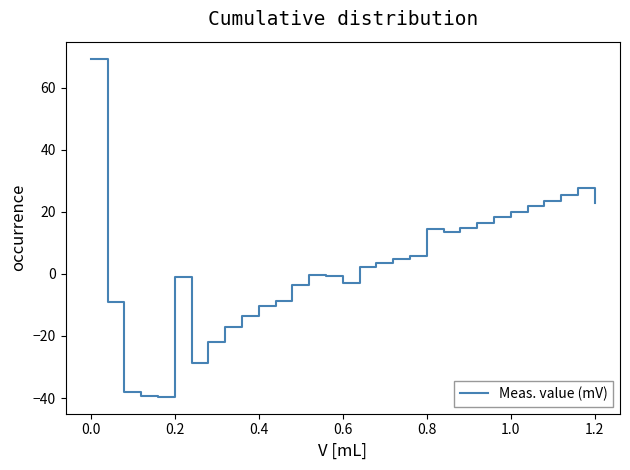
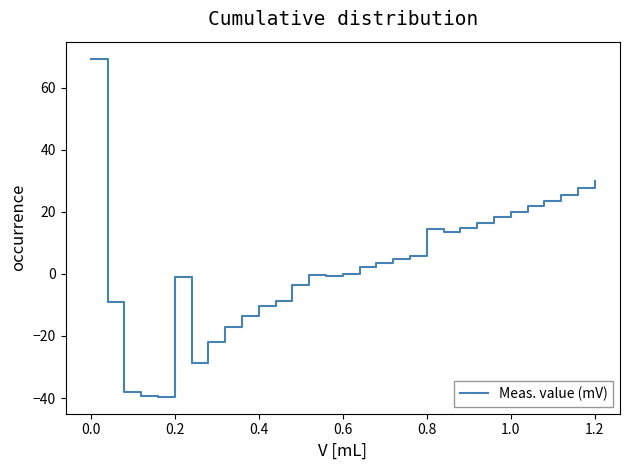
0.6: -3 -> 0
1.2: 23 -> 30
